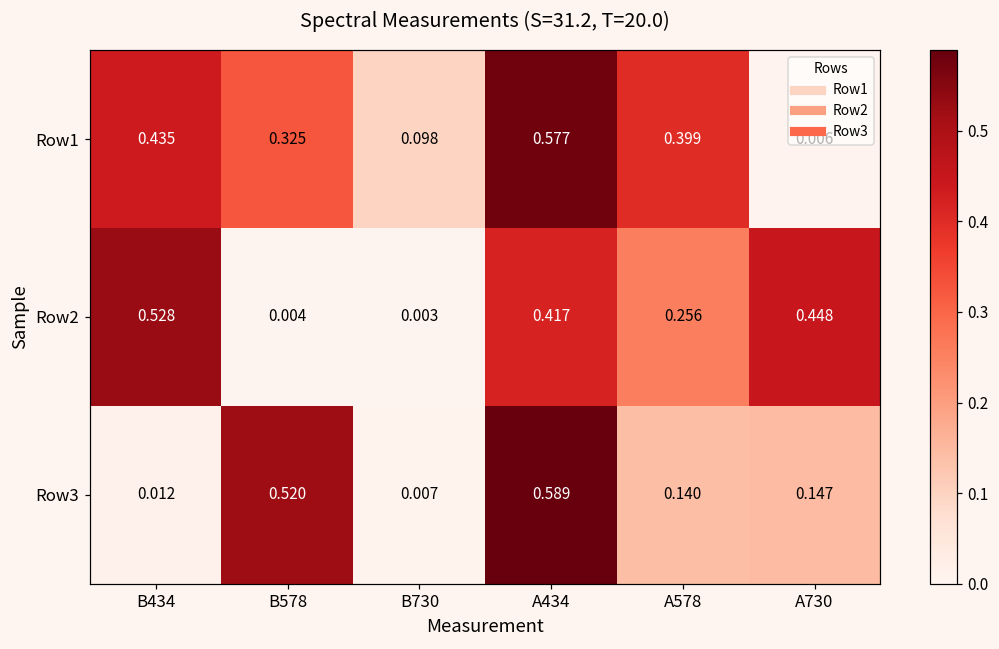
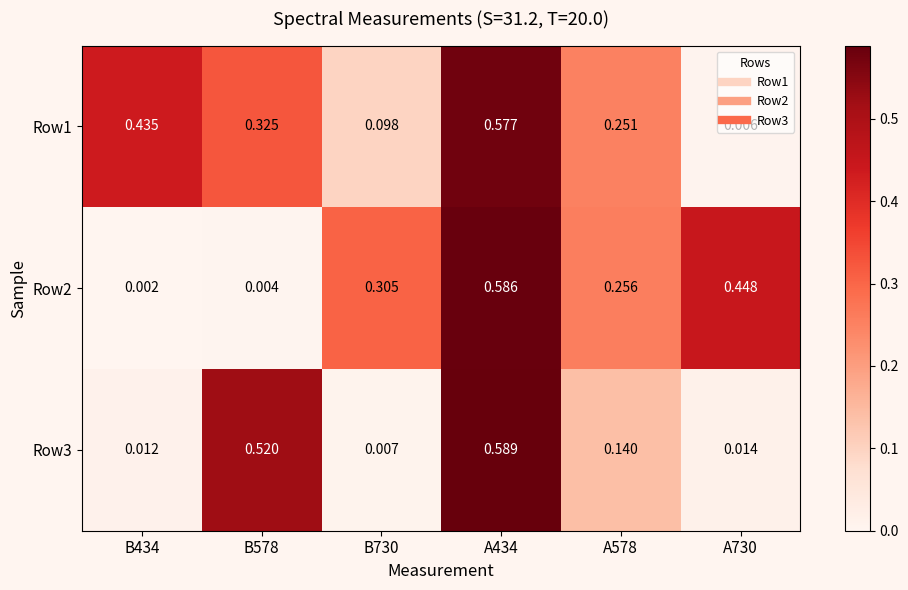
Row1, A578: 0.399 -> 0.251
Row2, B434: 0.528 -> 0.002
Row2, B730: 0.003 -> 0.305
Row2, A434: 0.417 -> 0.586
Row3, A730: 0.147 -> 0.014
